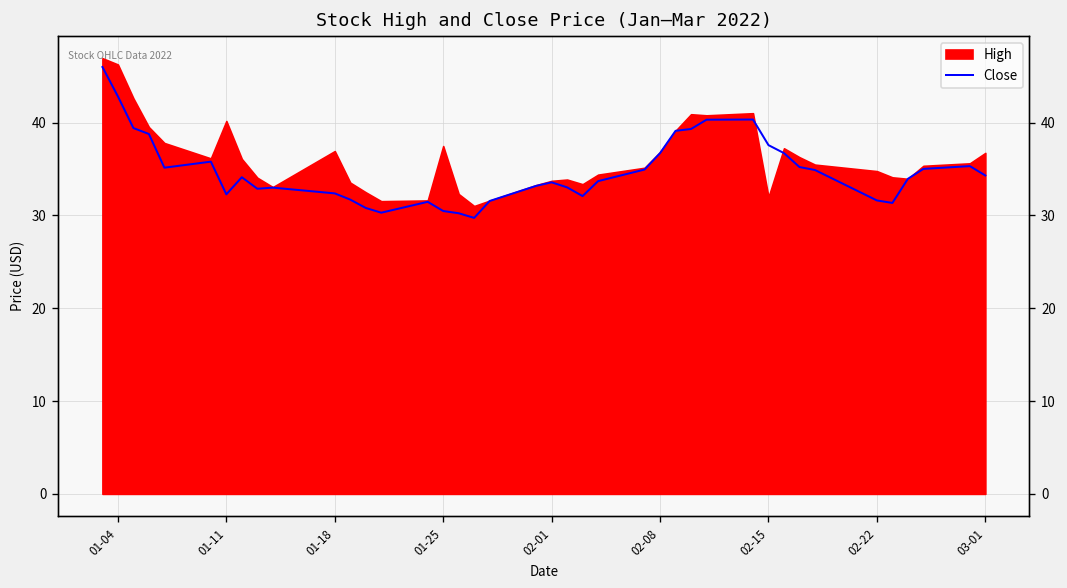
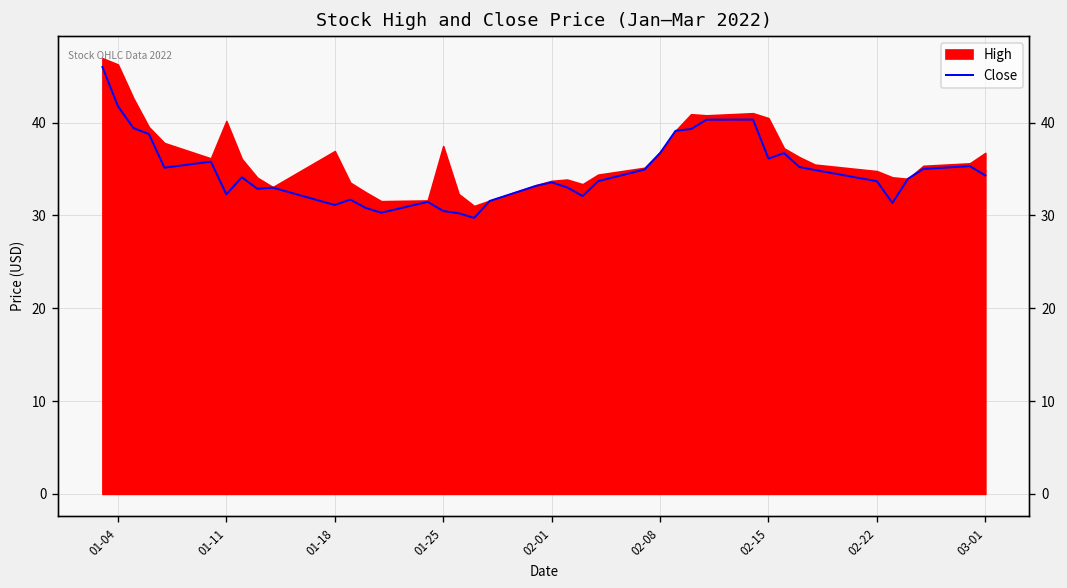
Close, 01-04: 43 -> 42
Close, 01-18: 32 -> 31
Close, 02-15: 38 -> 36
High, 02-15: 32 -> 40
Close, 02-22: 32 -> 34
